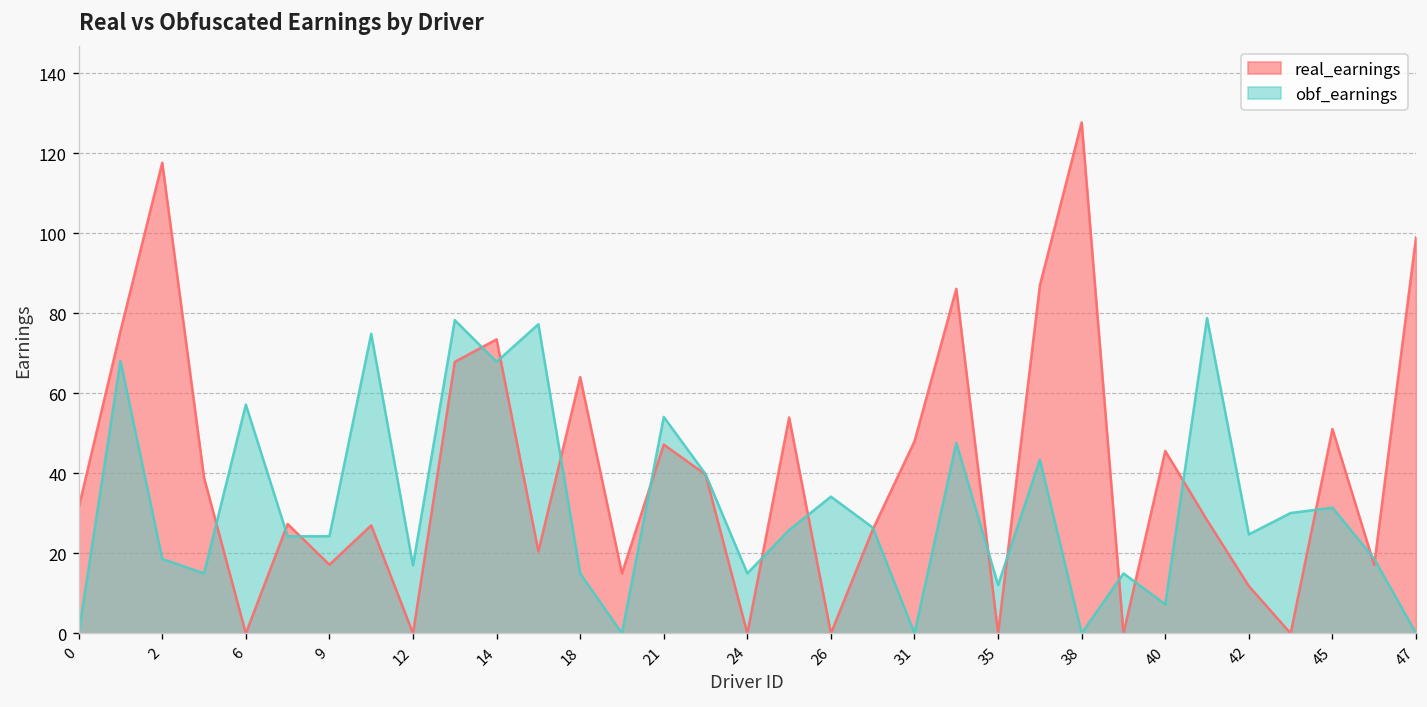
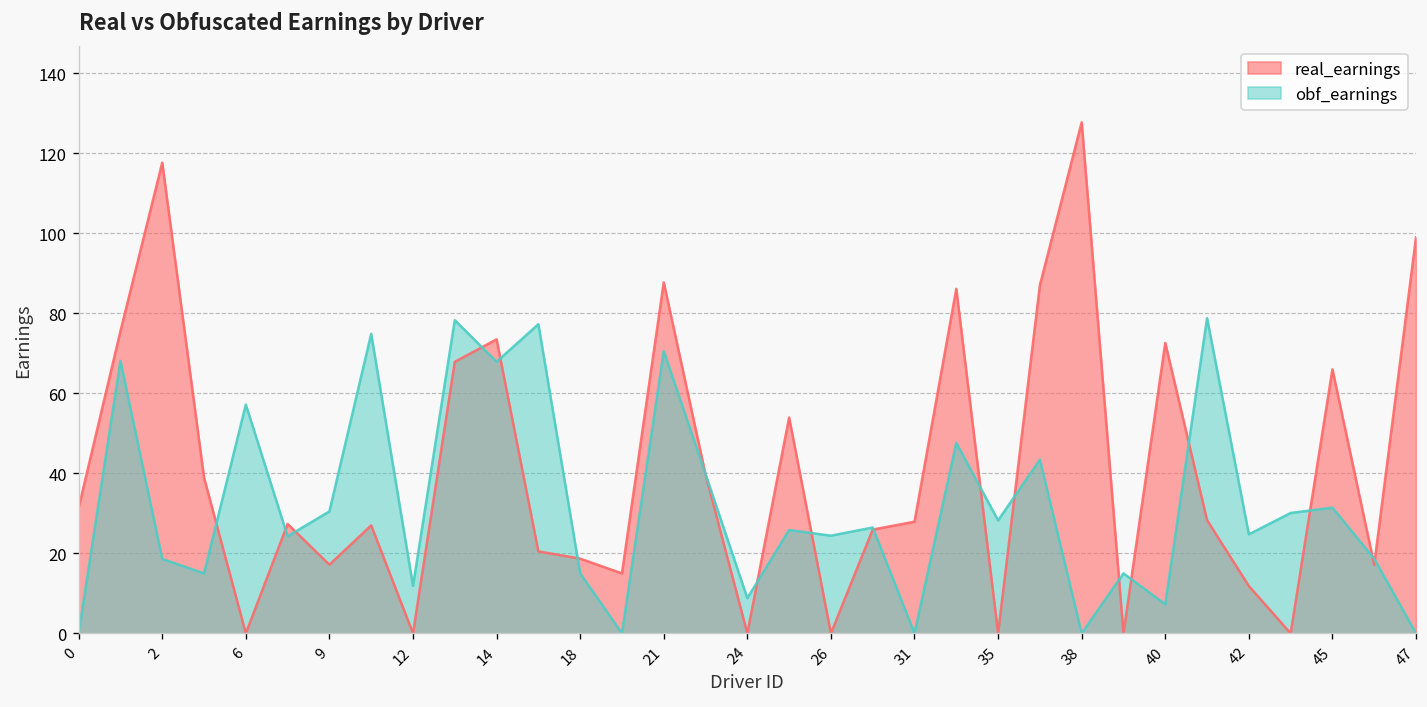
obf_earnings, 9: 24 -> 30
obf_earnings, 12: 17 -> 12
real_earnings, 18: 64 -> 19
real_earnings, 21: 47 -> 88
obf_earnings, 21: 54 -> 71
obf_earnings, 24: 15 -> 9
obf_earnings, 26: 34 -> 24
real_earnings, 31: 48 -> 28
obf_earnings, 35: 12 -> 28
real_earnings, 40: 46 -> 73
real_earnings, 45: 51 -> 66
